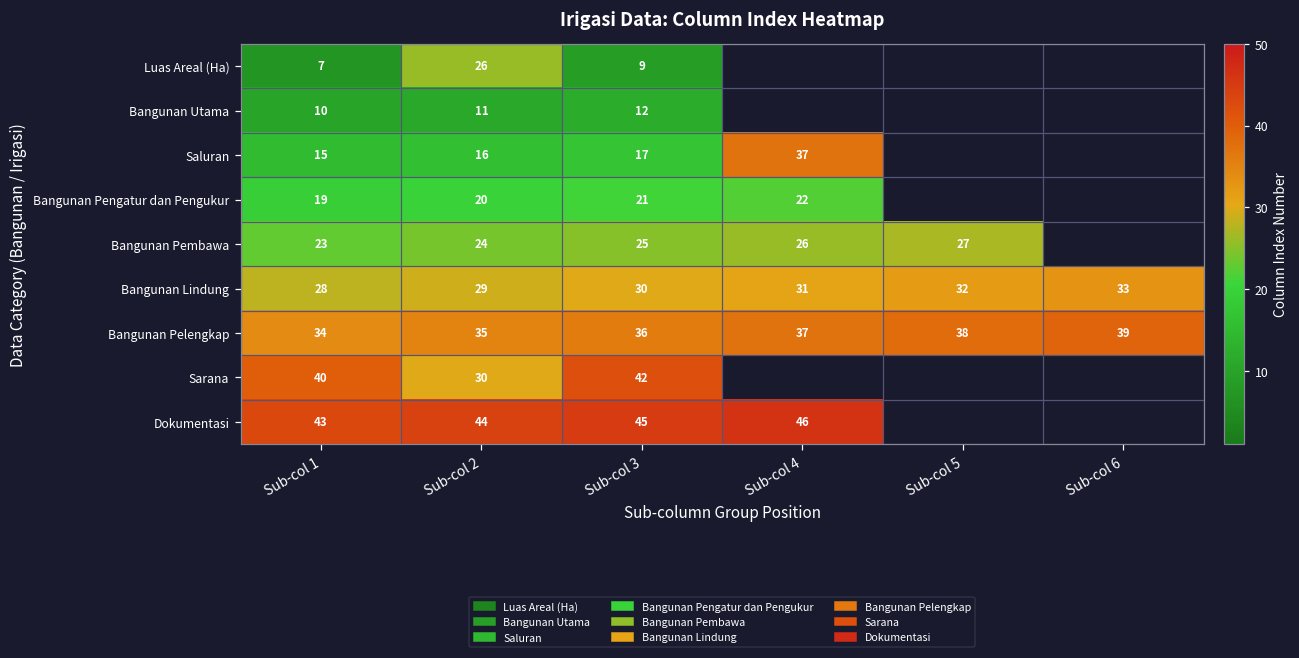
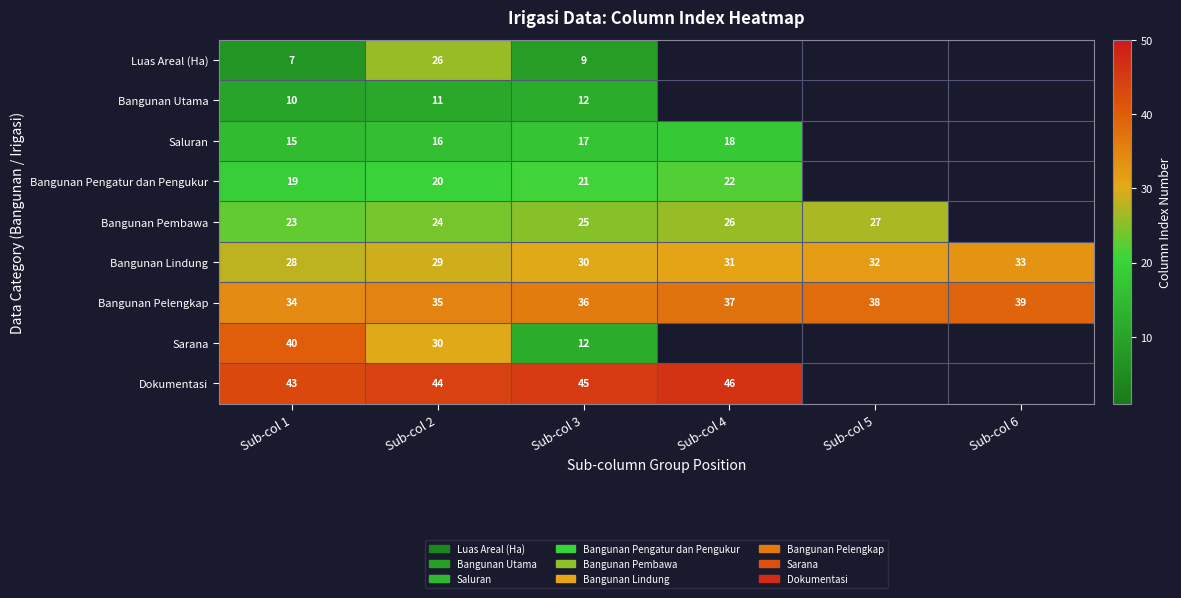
Saluran, Sub-col 4: 37 -> 18
Sarana, Sub-col 3: 42 -> 12
